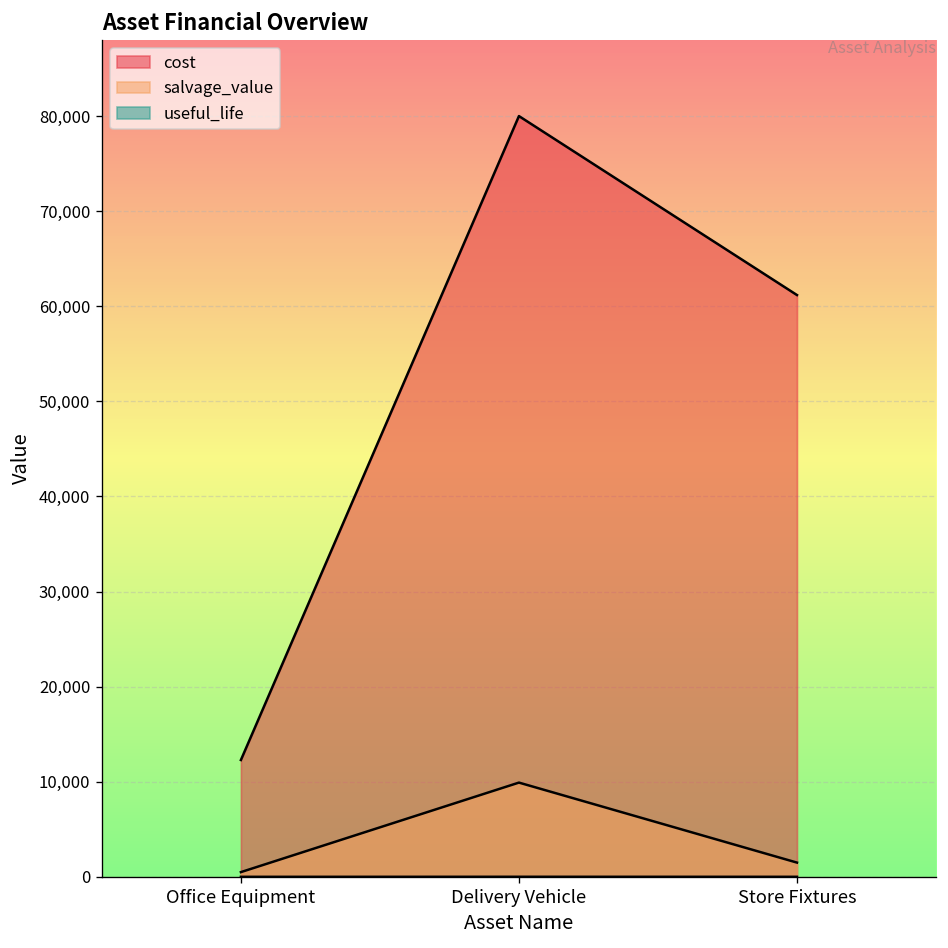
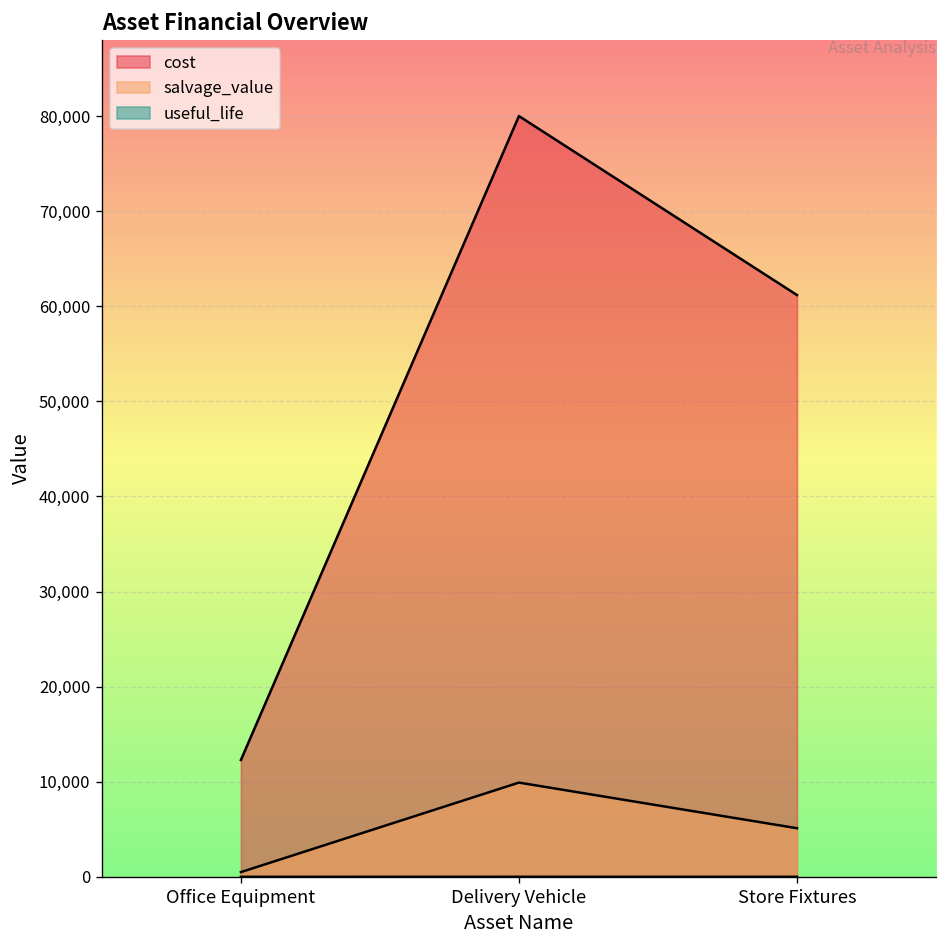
salvage_value, Store Fixtures: 2,000 -> 5,000
